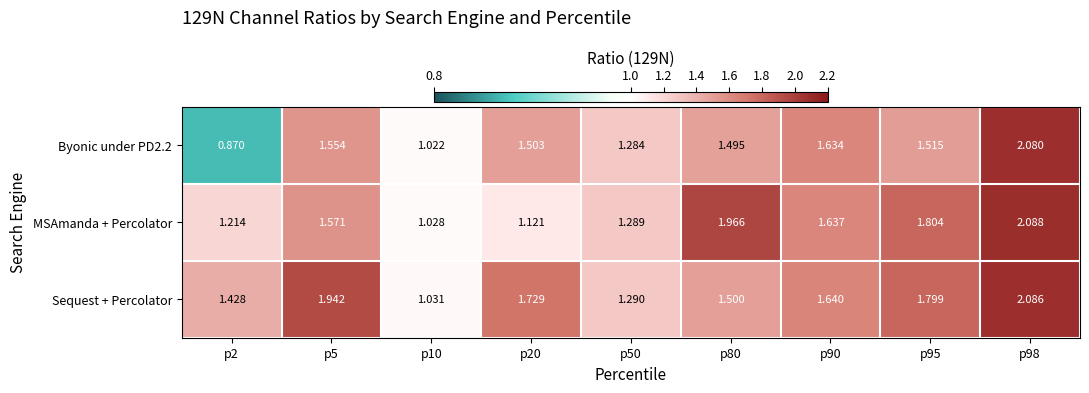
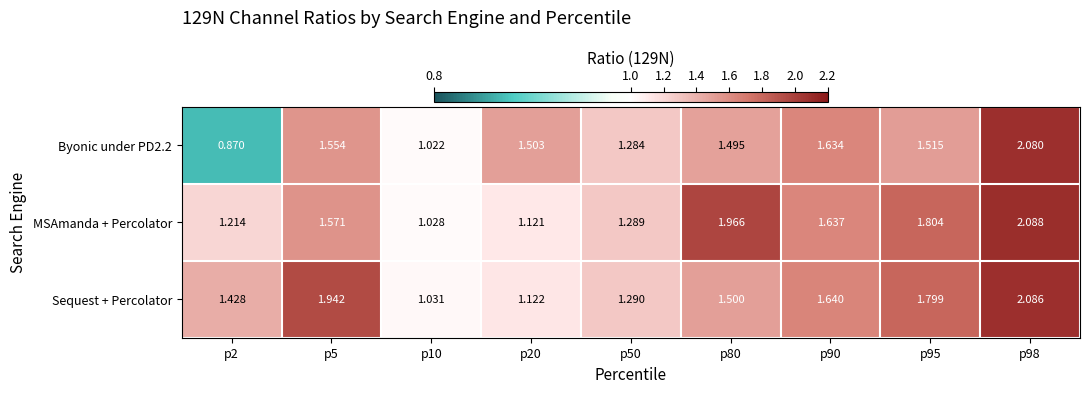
Sequest + Percolator, p20: 1.729 -> 1.122
